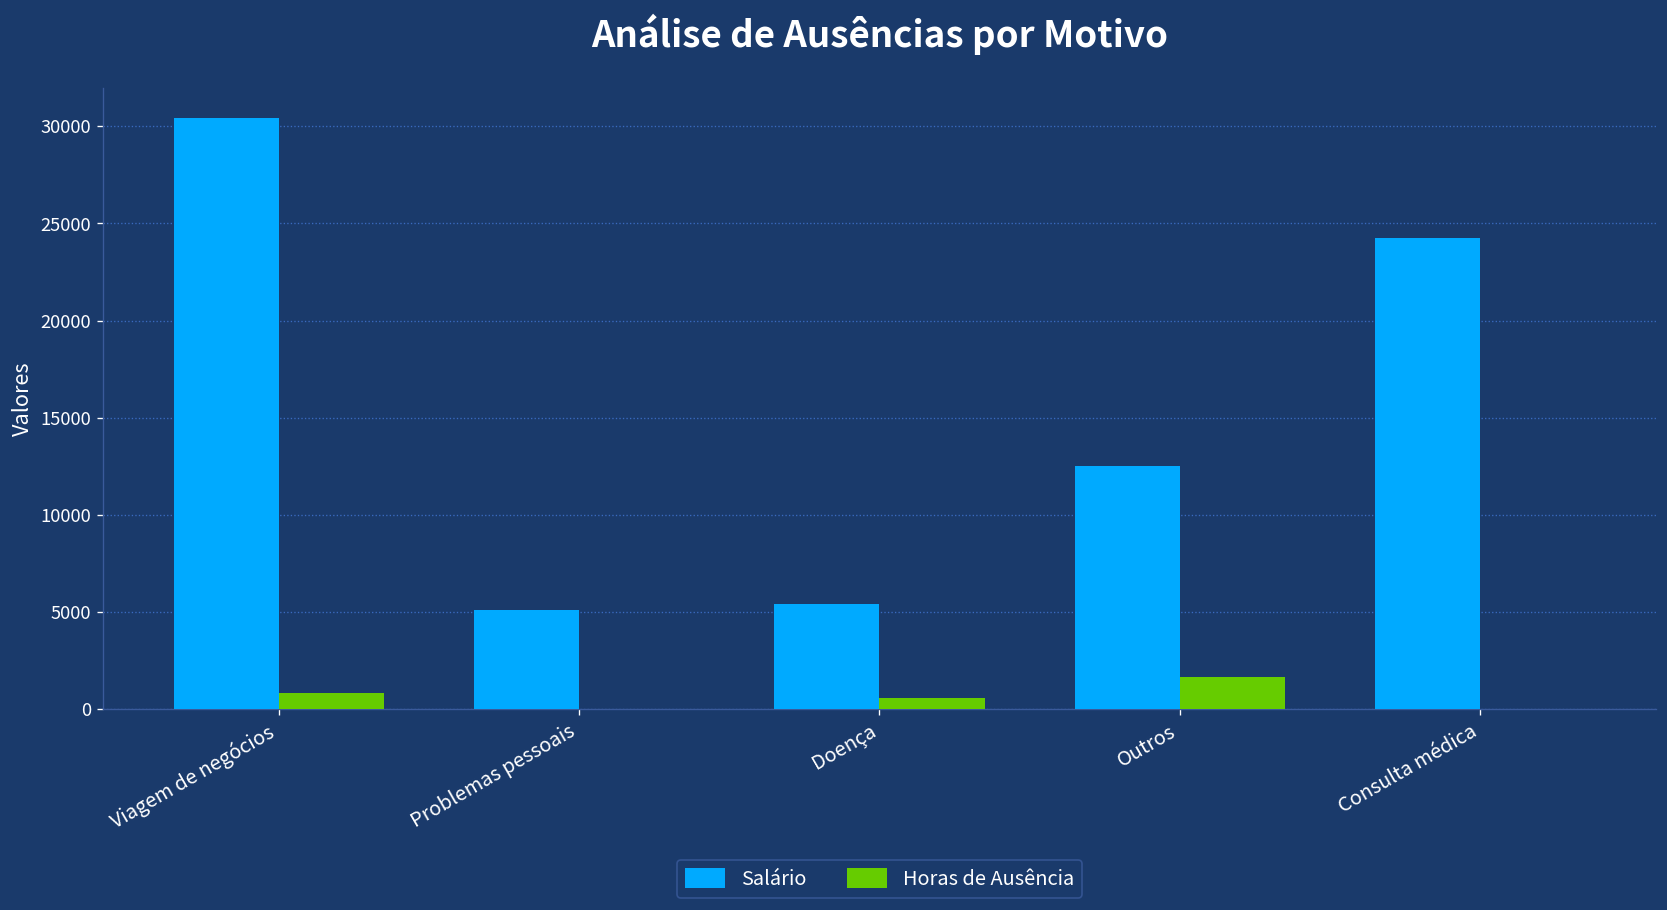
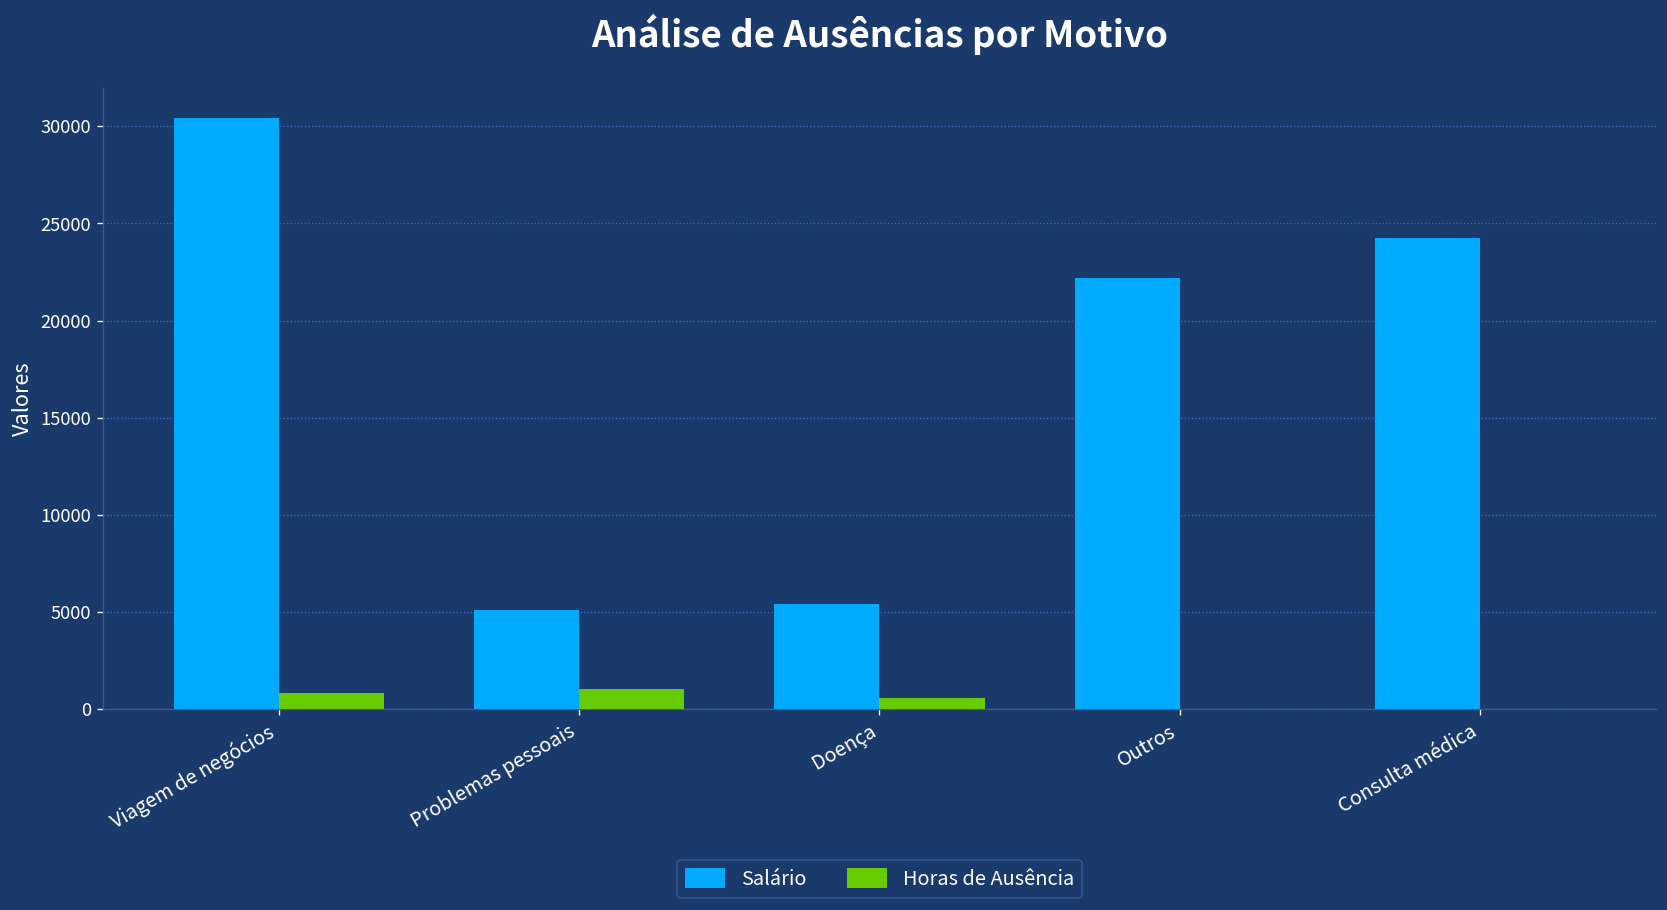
Horas de Ausência, Problemas pessoais: 0 -> 1100
Salário, Outros: 12500 -> 22200
Horas de Ausência, Outros: 1700 -> 0
